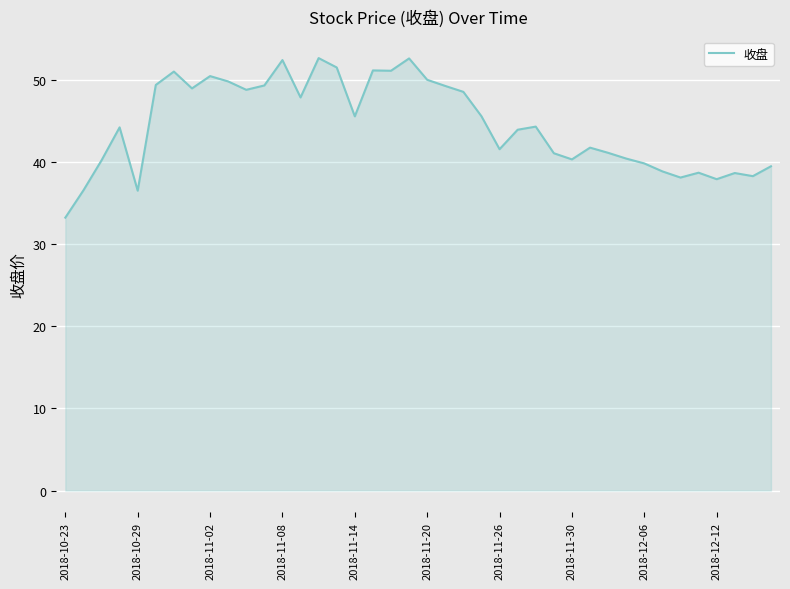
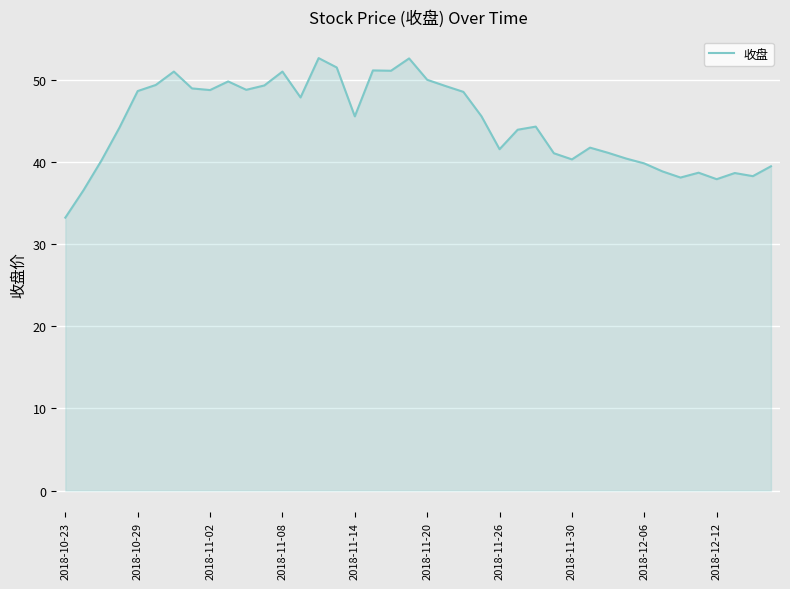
2018-10-29: 37 -> 49
2018-11-02: 50 -> 49
2018-11-08: 52 -> 51
